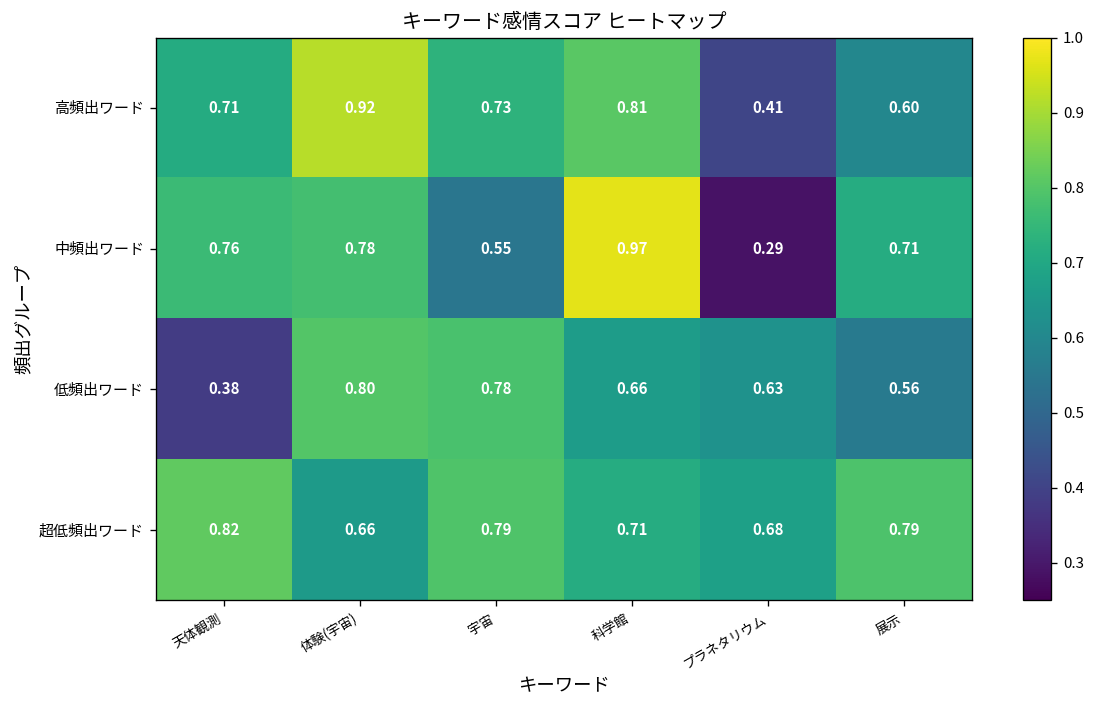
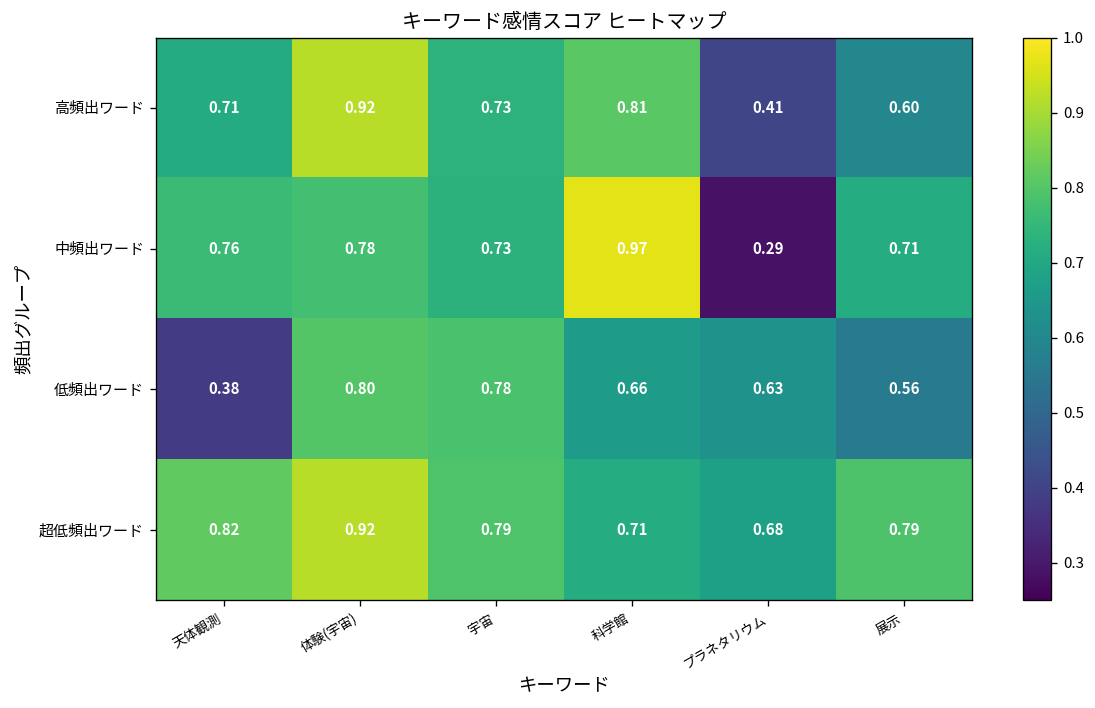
中頻出ワード, 宇宙: 0.55 -> 0.73
超低頻出ワード, 体験(宇宙): 0.66 -> 0.92
